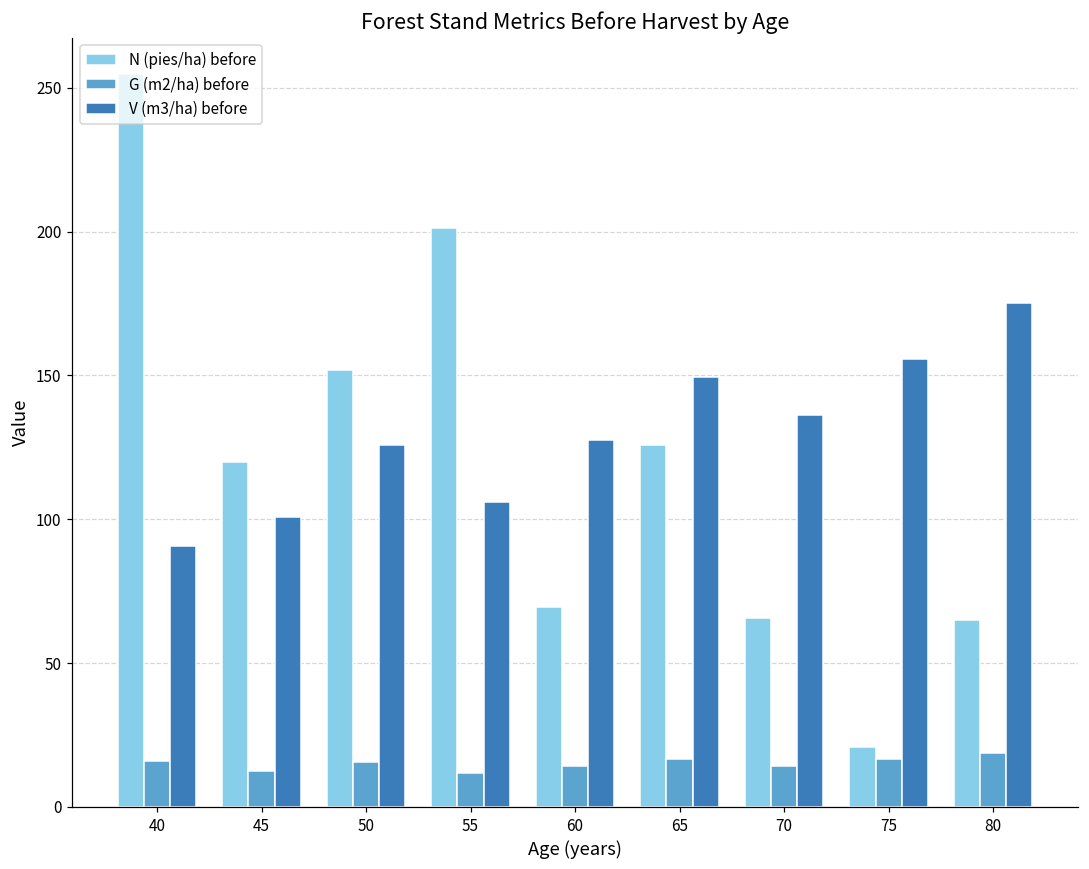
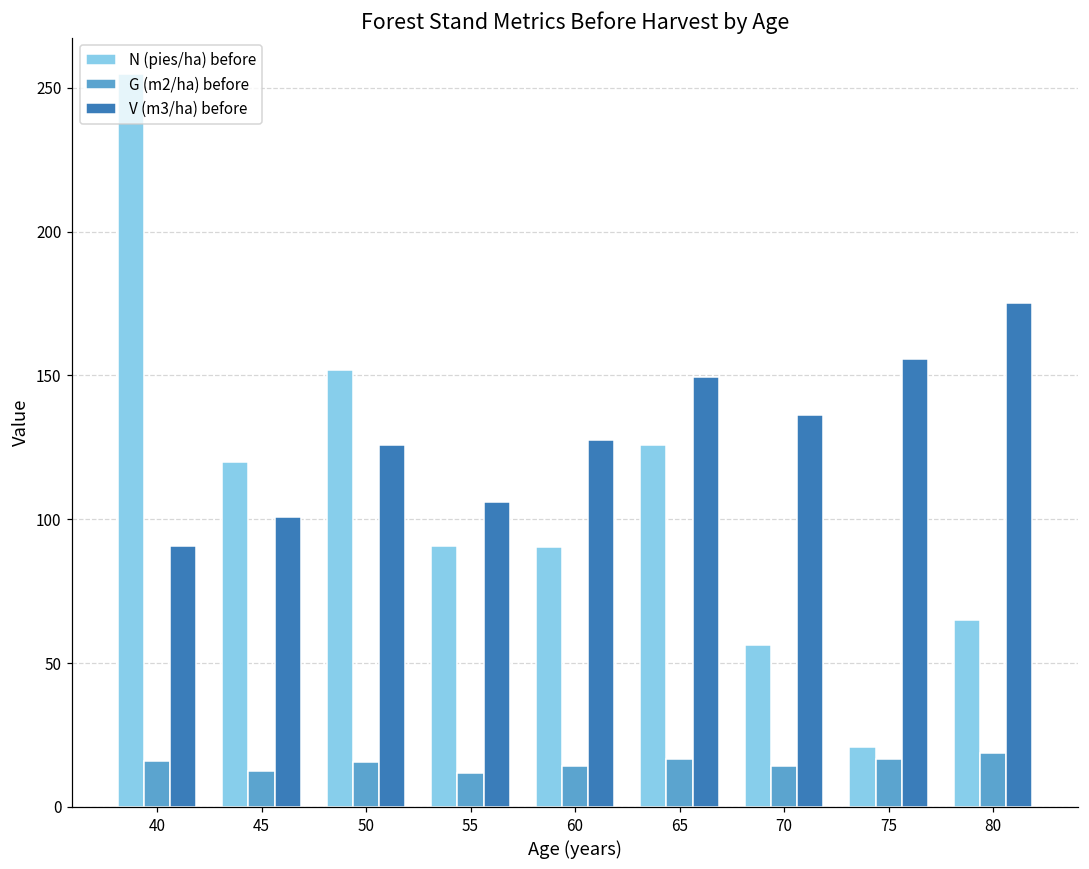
N (pies/ha) before, 55: 201 -> 91
N (pies/ha) before, 60: 69 -> 90
N (pies/ha) before, 70: 66 -> 56
